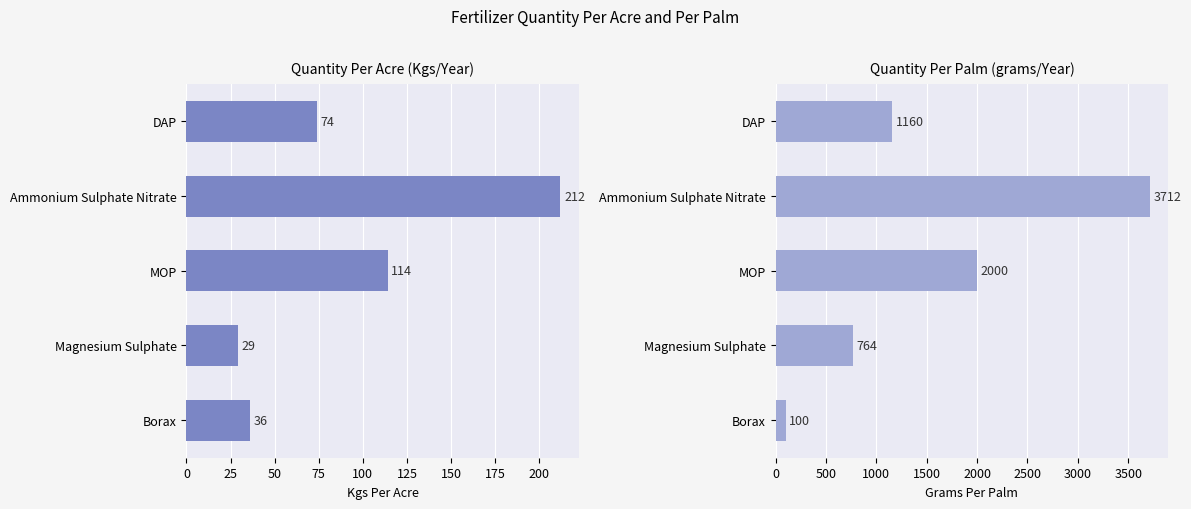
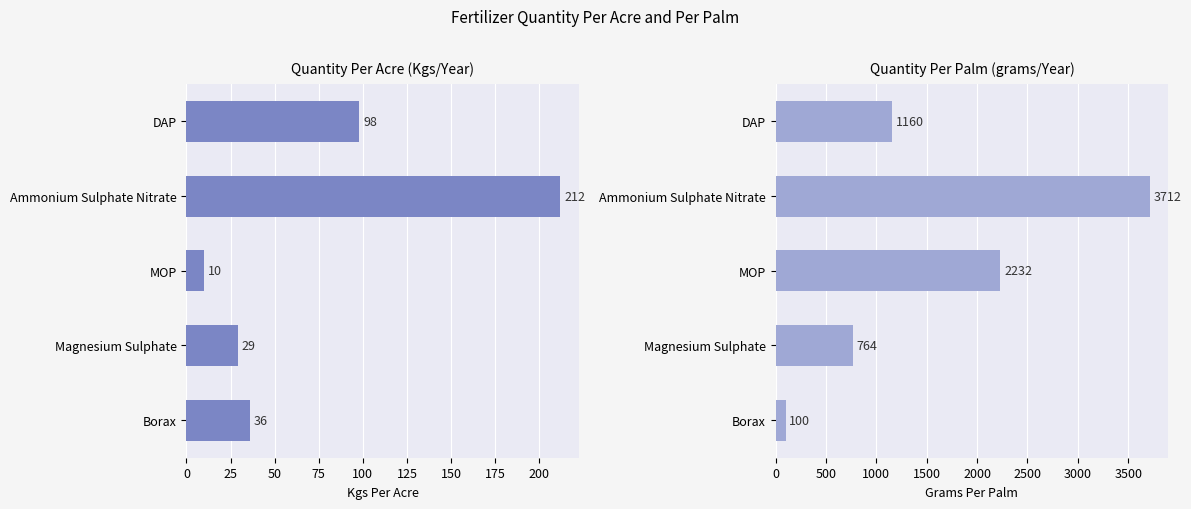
Quantity Per Acre (Kgs/Year), DAP: 74 -> 98
Quantity Per Acre (Kgs/Year), MOP: 114 -> 10
Quantity Per Palm (grams/Year), MOP: 2000 -> 2232
